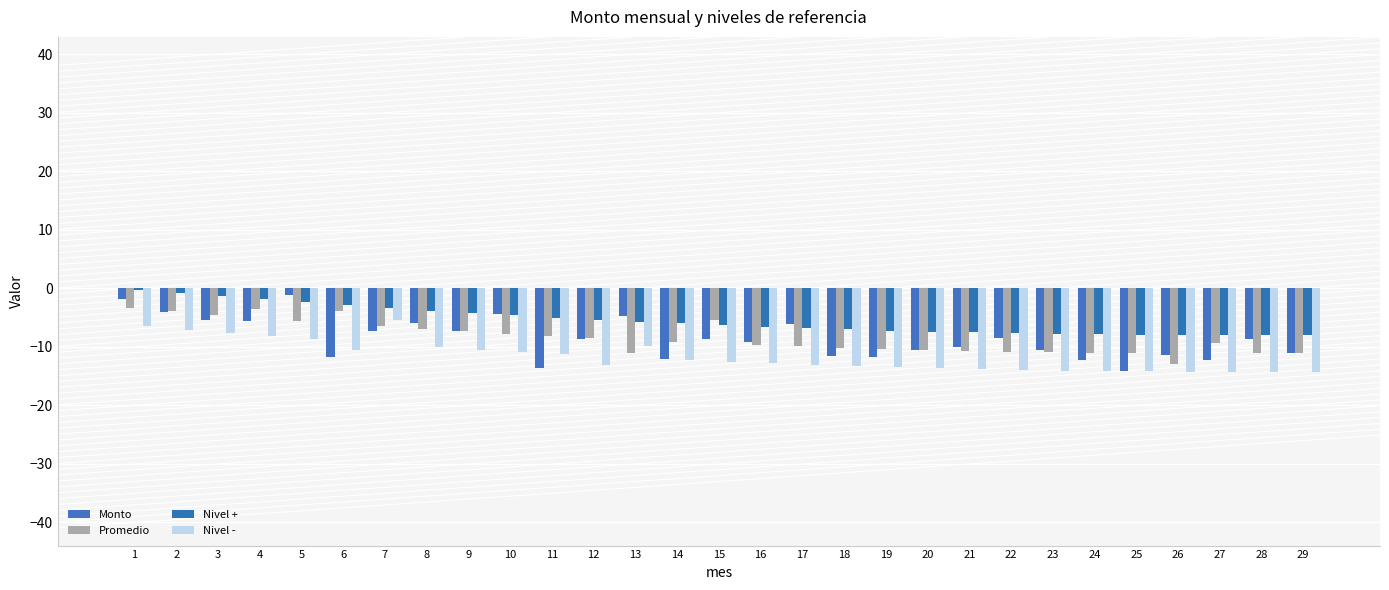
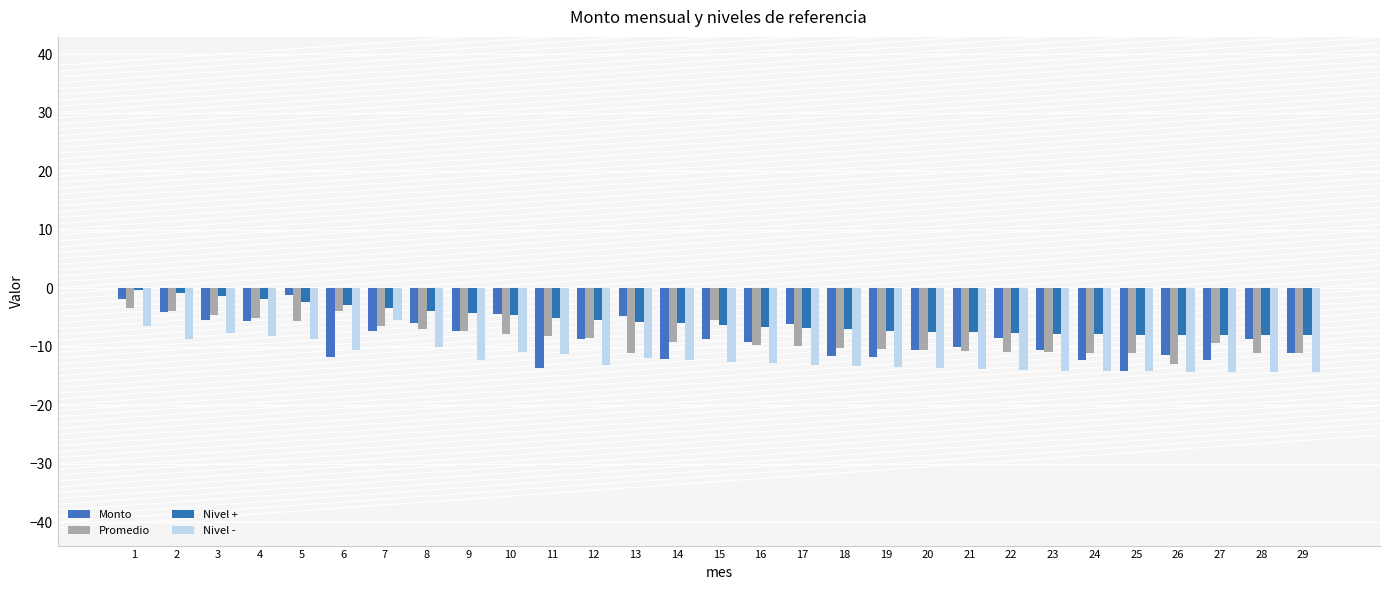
Nivel -, 2: -7 -> -9
Promedio, 4: -4 -> -5
Nivel -, 9: -10 -> -12
Nivel -, 13: -10 -> -12
